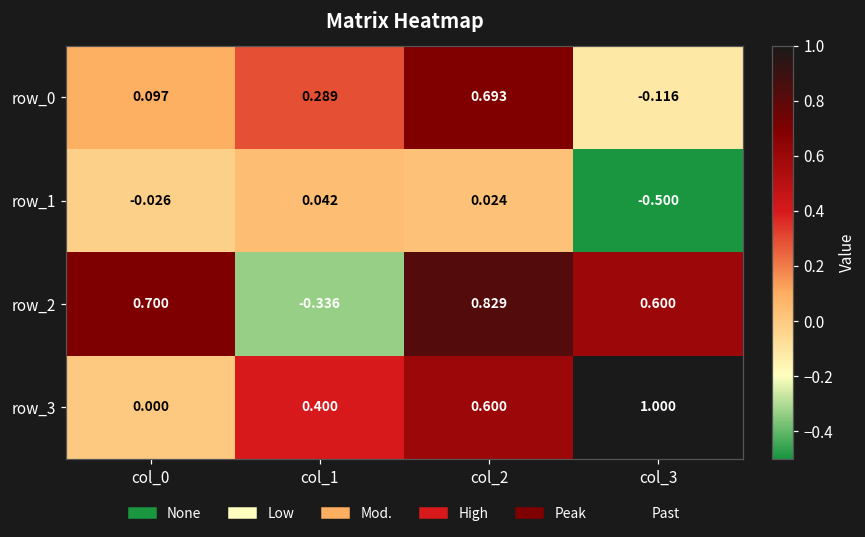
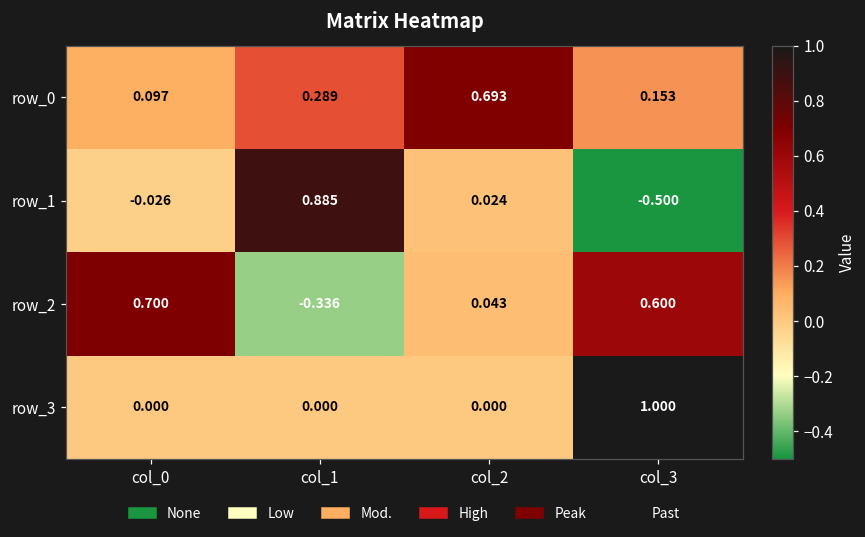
row_0, col_3: -0.116 -> 0.153
row_1, col_1: 0.042 -> 0.885
row_2, col_2: 0.829 -> 0.043
row_3, col_1: 0.400 -> 0.000
row_3, col_2: 0.600 -> 0.000
